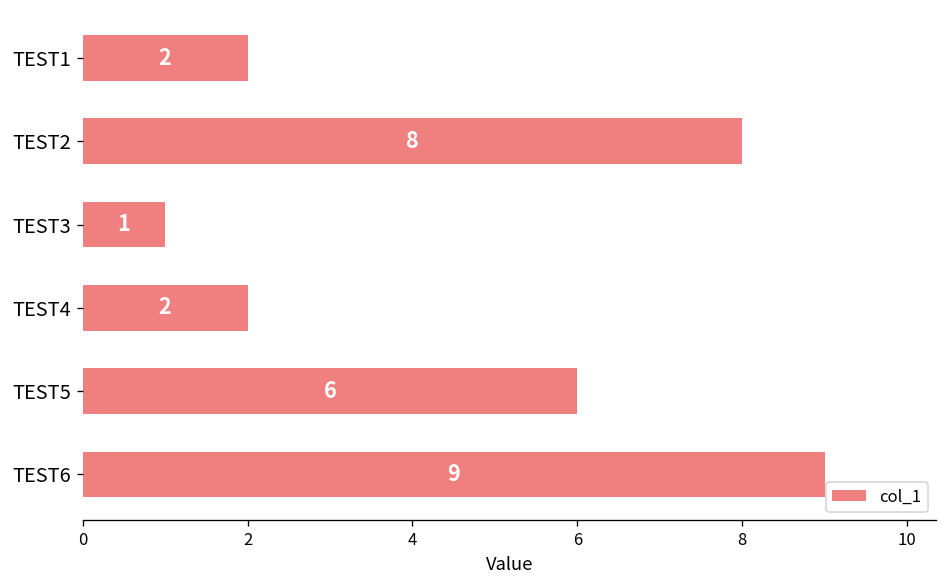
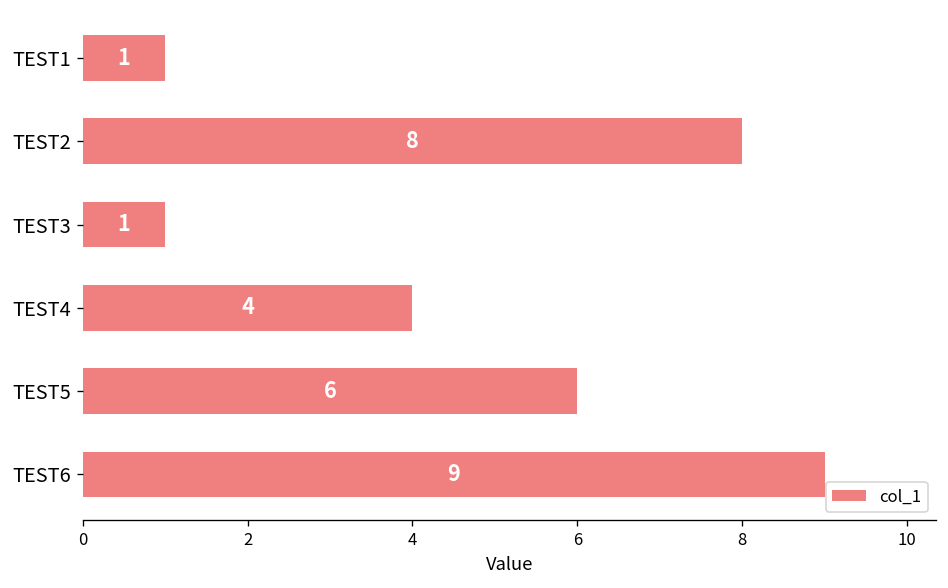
TEST1: 2 -> 1
TEST4: 2 -> 4
